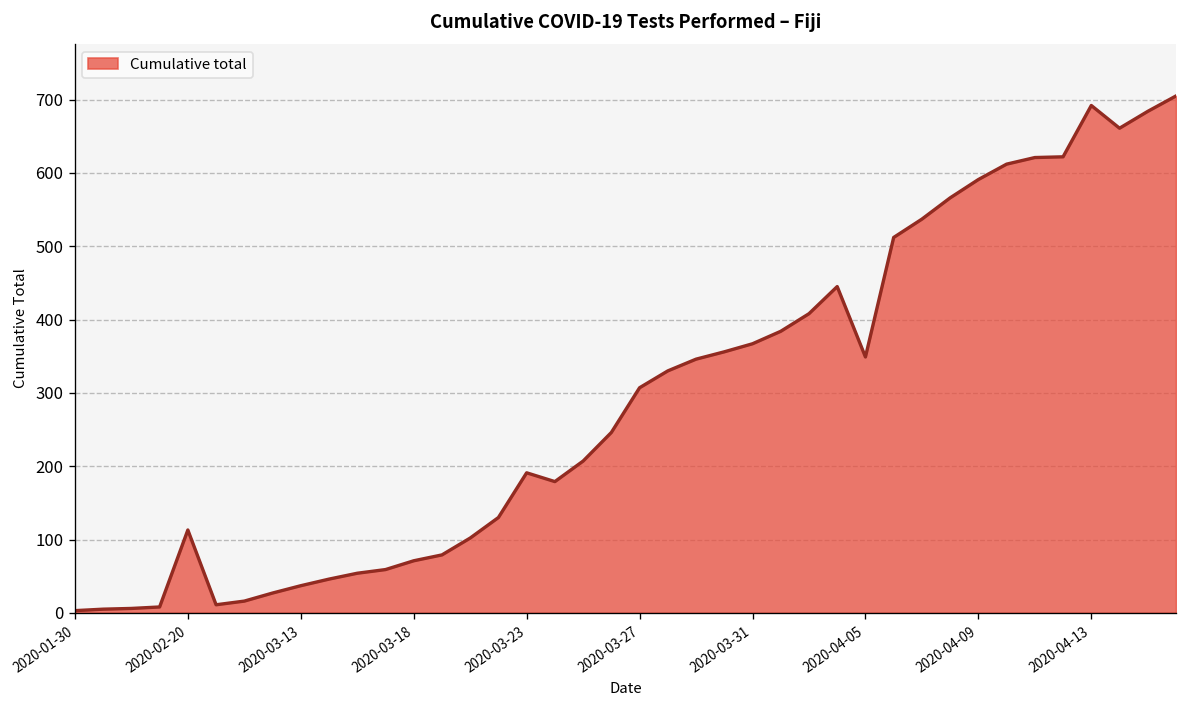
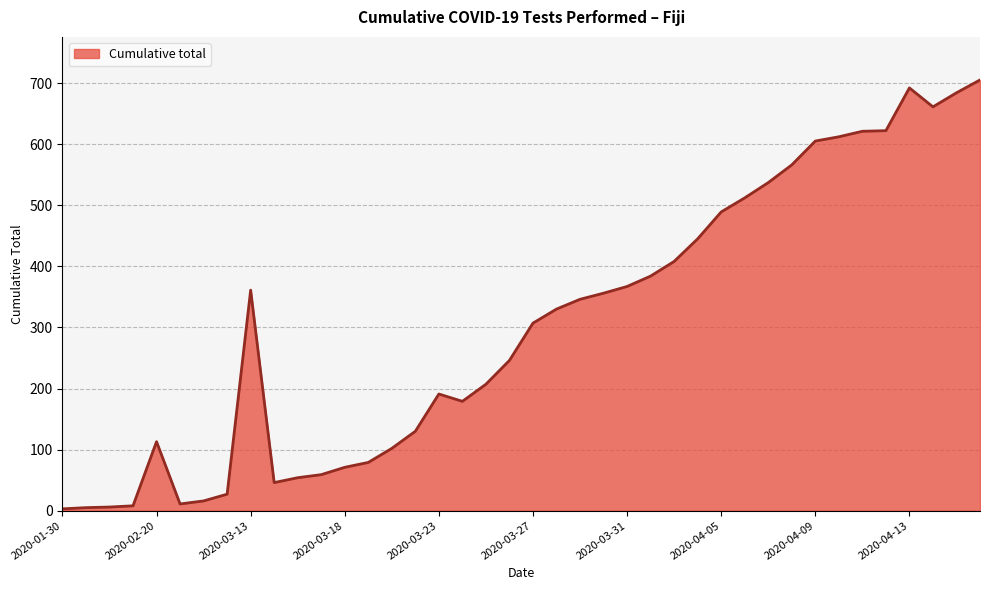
2020-03-13: 40 -> 360
2020-04-05: 350 -> 490
2020-04-09: 590 -> 610
